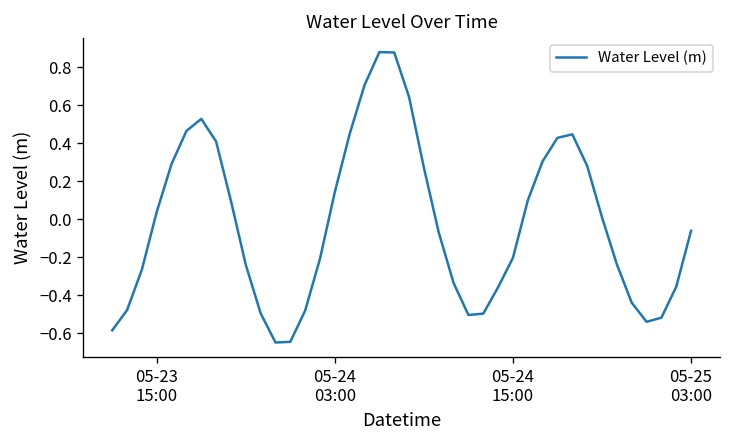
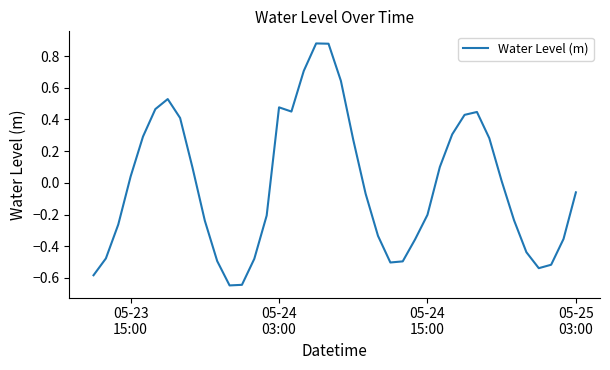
05-24 03:00: 0.14 -> 0.48
